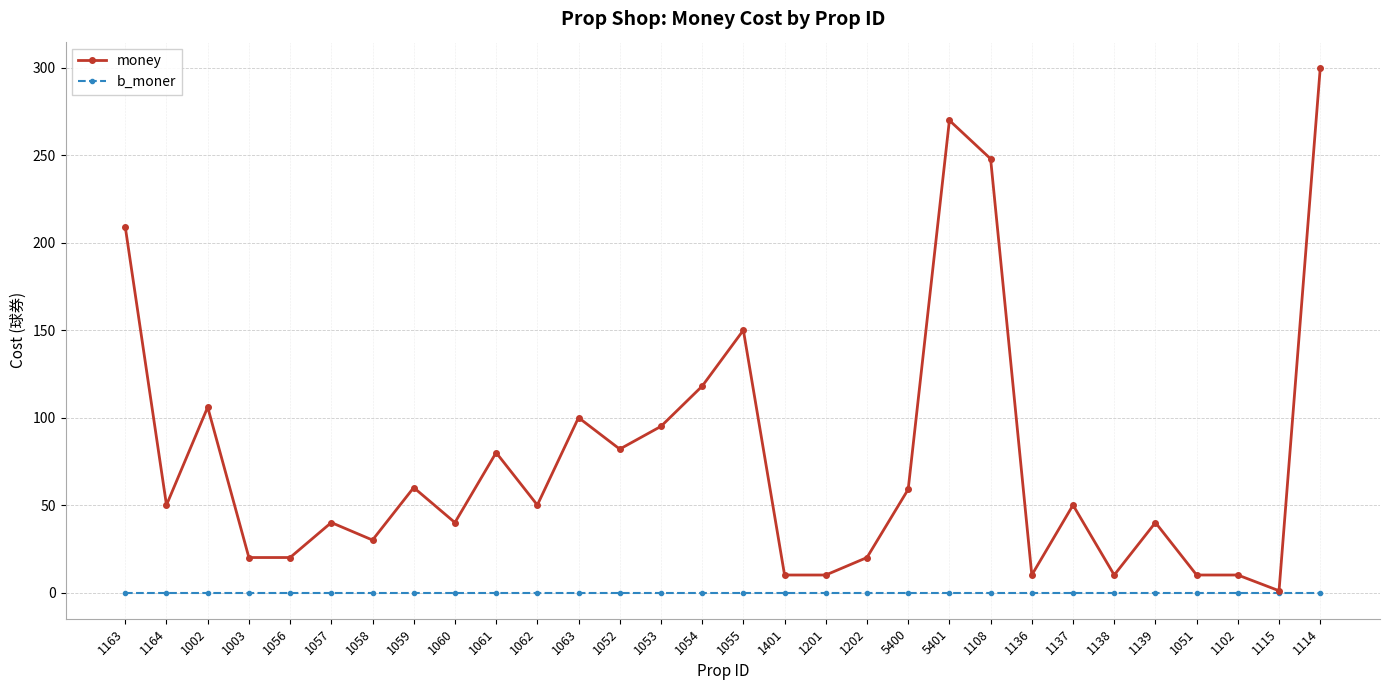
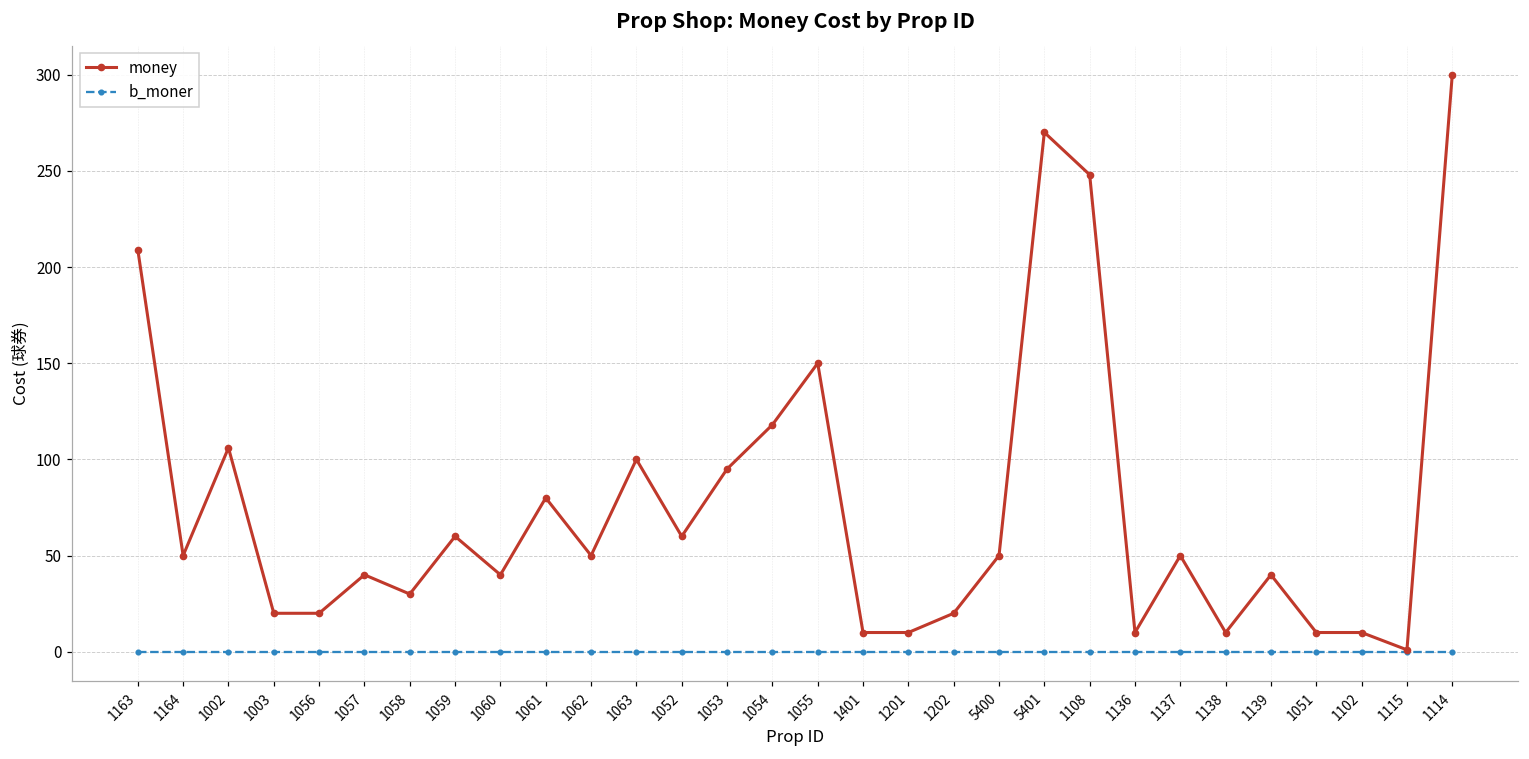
money, 1052: 82 -> 60
money, 5400: 59 -> 50
